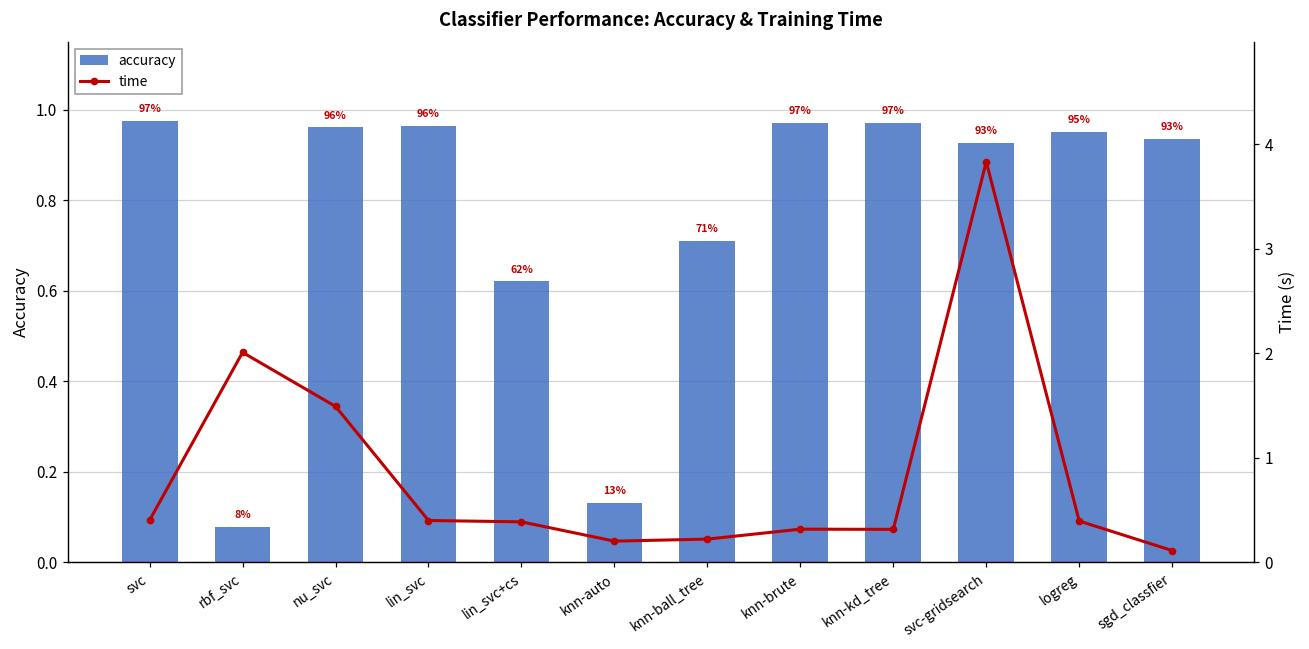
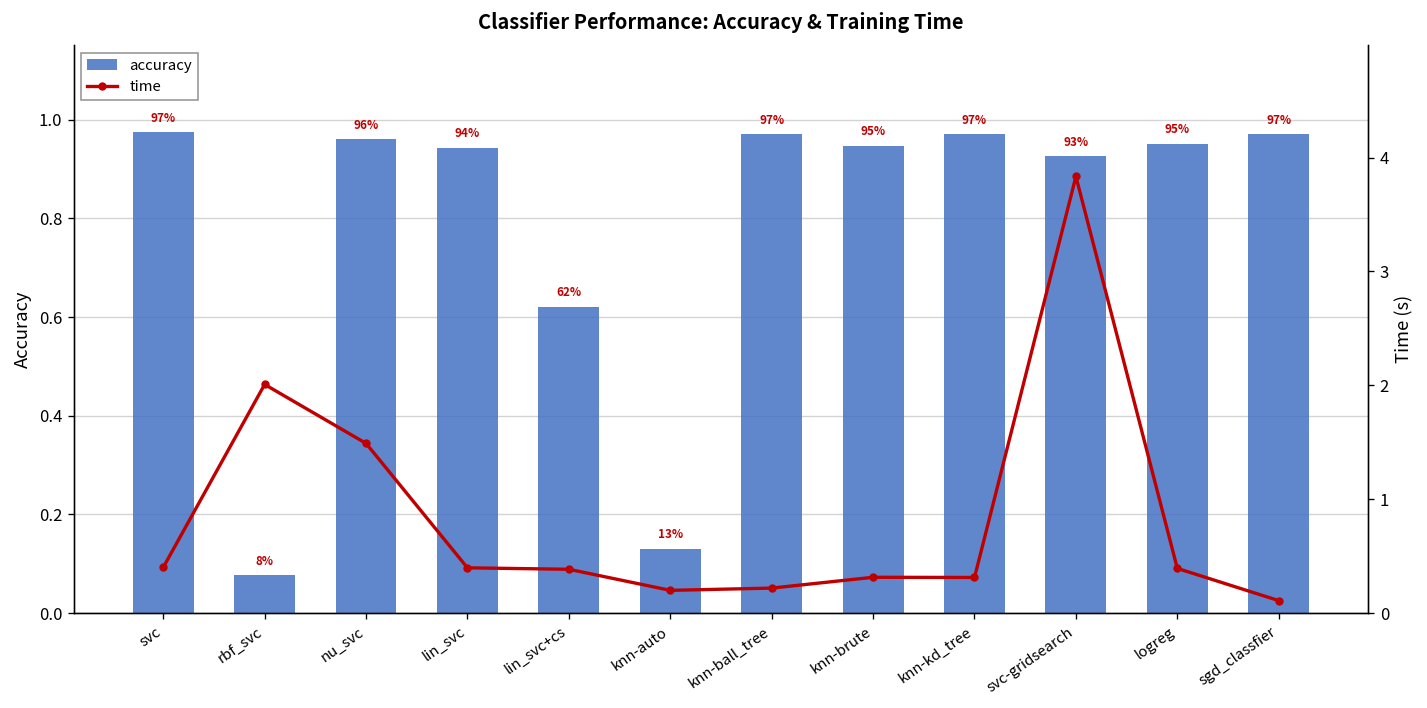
accuracy, lin_svc: 96% -> 94%
accuracy, knn-ball_tree: 71% -> 97%
accuracy, knn-brute: 97% -> 95%
accuracy, sgd_classfier: 93% -> 97%
